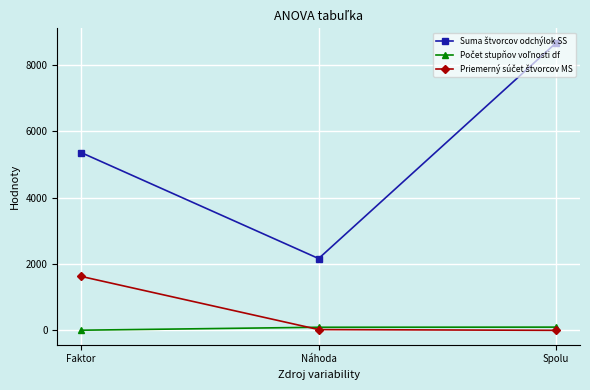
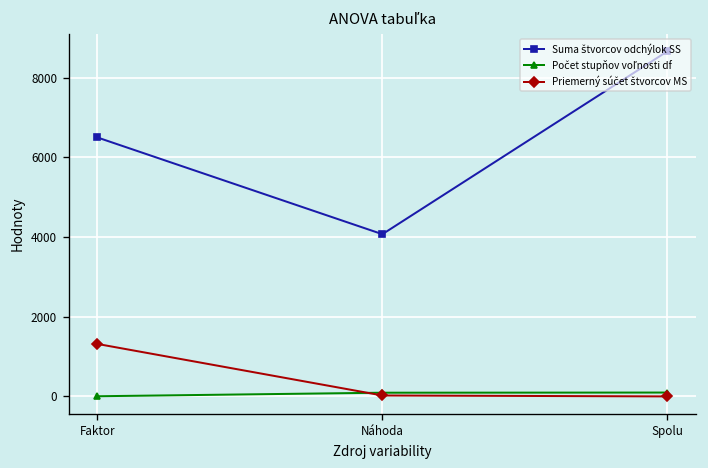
Suma štvorcov odchýlok SS, Faktor: 5400 -> 6500
Priemerný súčet štvorcov MS, Faktor: 1600 -> 1300
Suma štvorcov odchýlok SS, Náhoda: 2200 -> 4100
